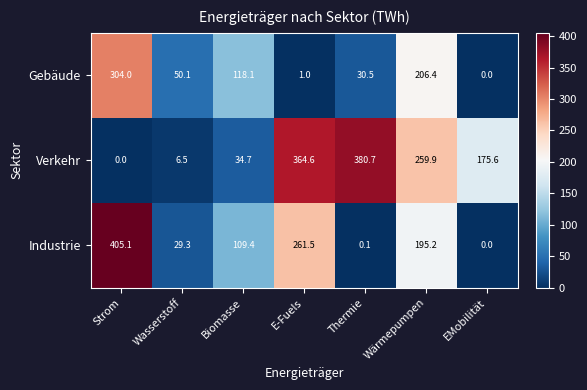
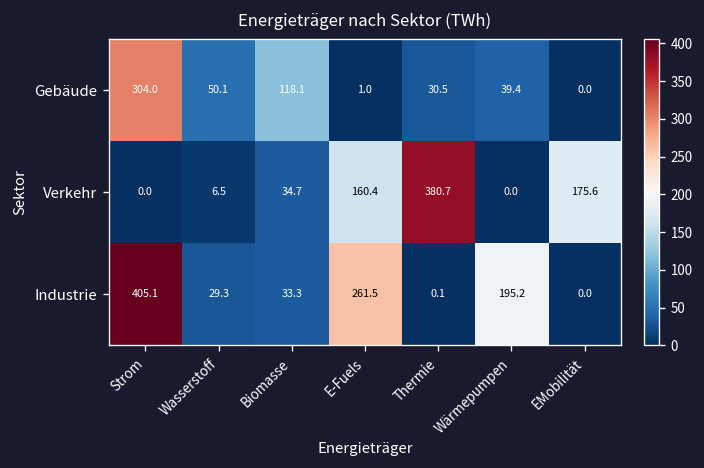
Gebäude, Wärmepumpen: 206.4 -> 39.4
Verkehr, E-Fuels: 364.6 -> 160.4
Verkehr, Wärmepumpen: 259.9 -> 0.0
Industrie, Biomasse: 109.4 -> 33.3
